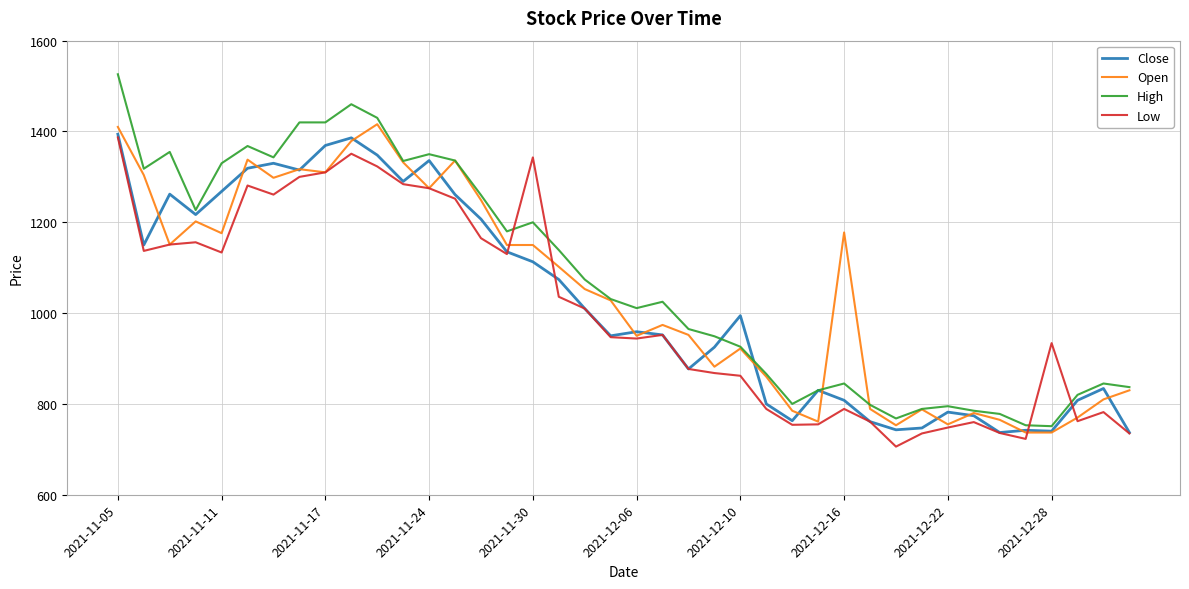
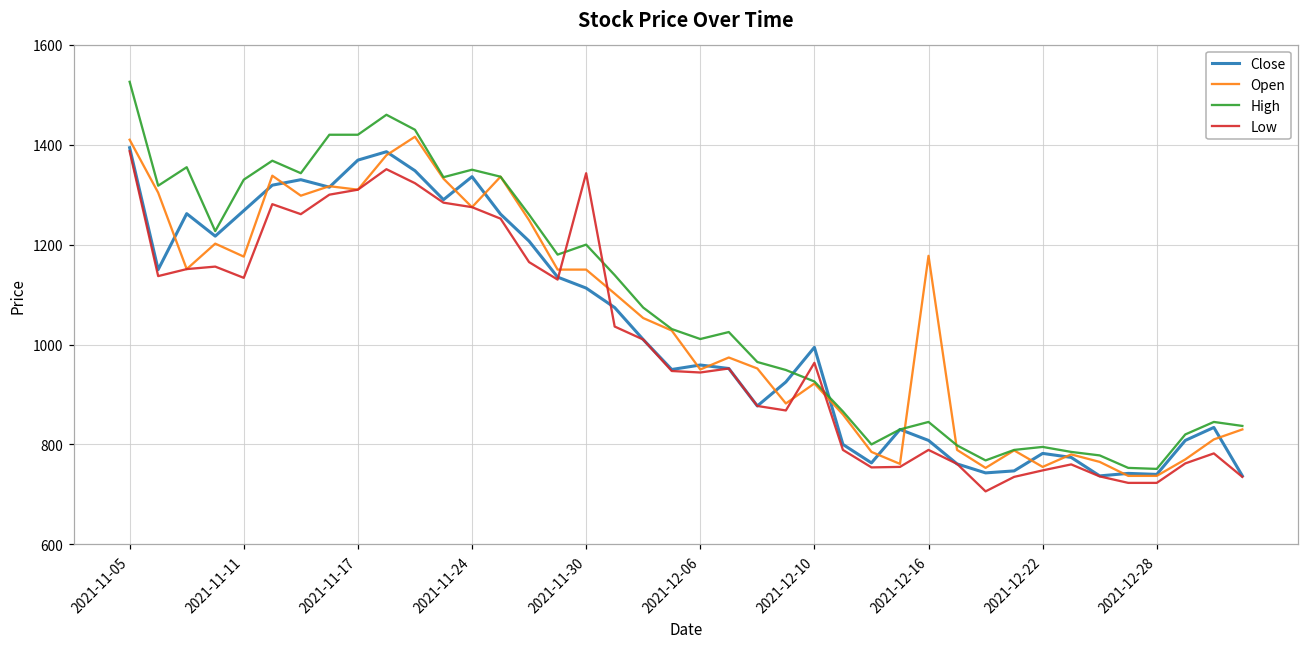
Low, 2021-12-10: 860 -> 960
Low, 2021-12-28: 930 -> 720
